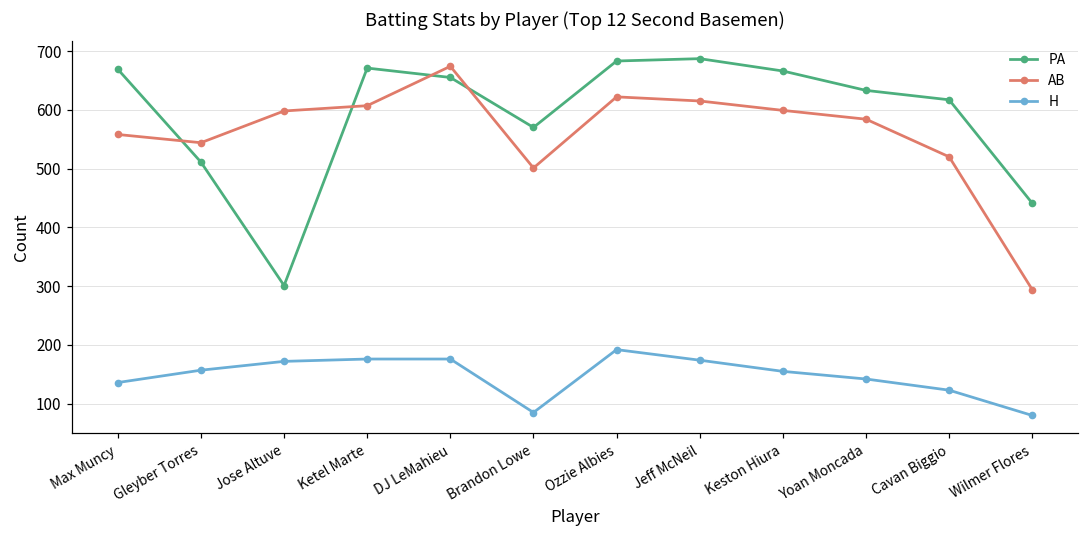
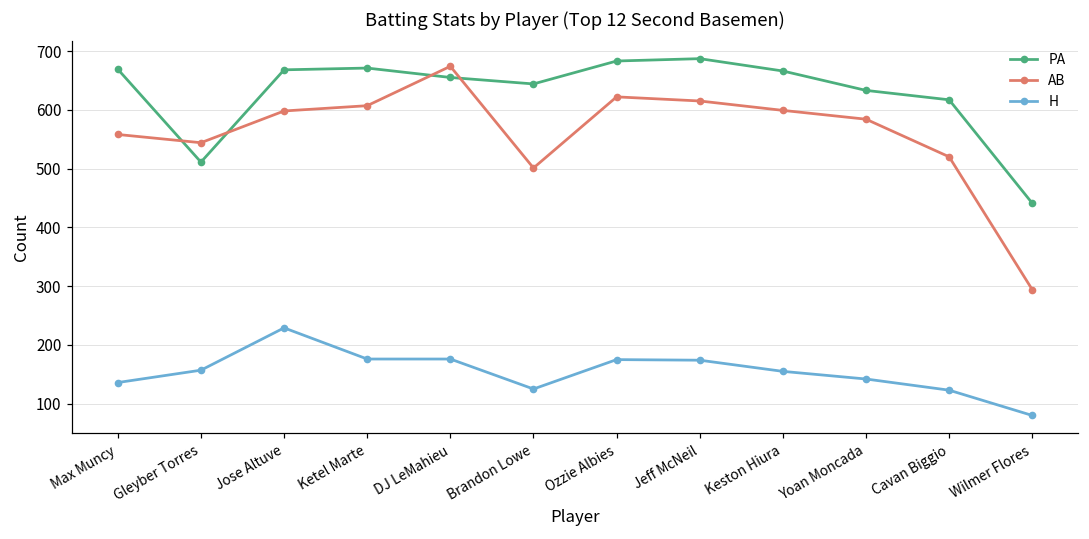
PA, Jose Altuve: 300 -> 670
H, Jose Altuve: 170 -> 230
PA, Brandon Lowe: 570 -> 640
H, Brandon Lowe: 90 -> 130
H, Ozzie Albies: 190 -> 180
